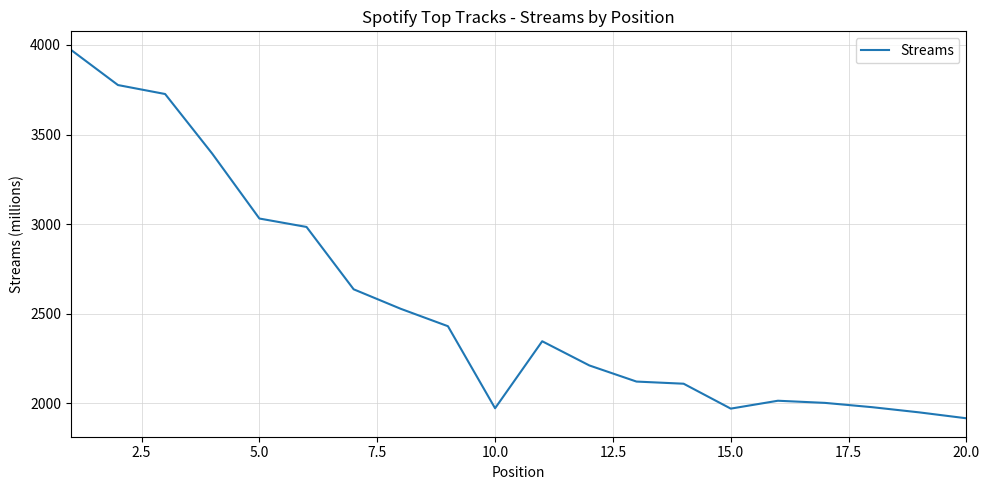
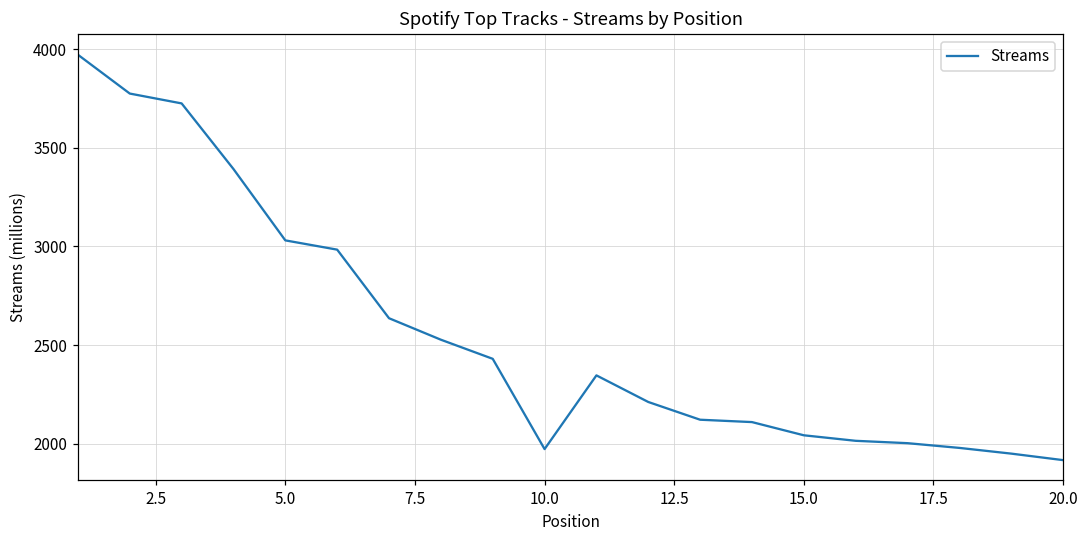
15.0: 1970 -> 2040
